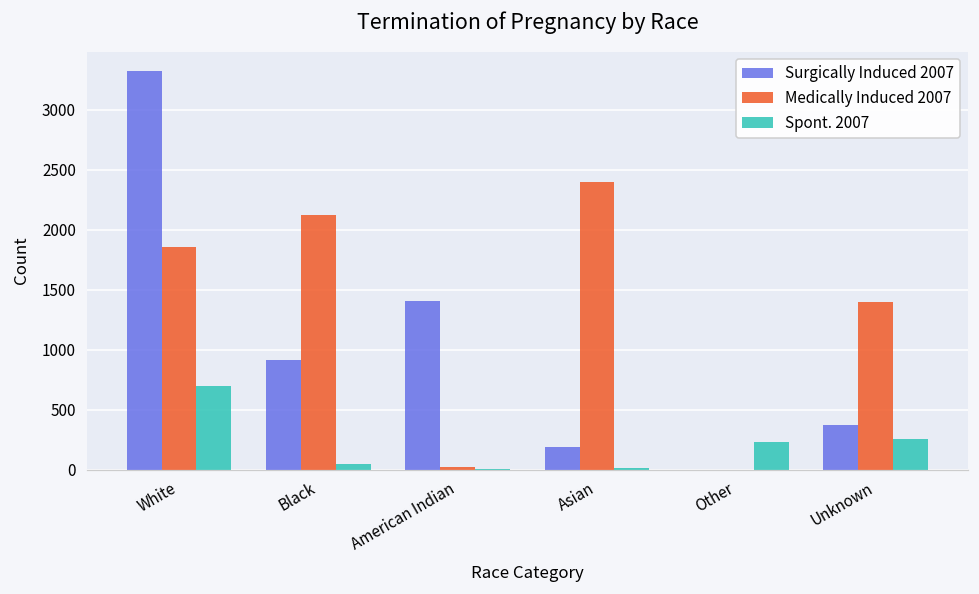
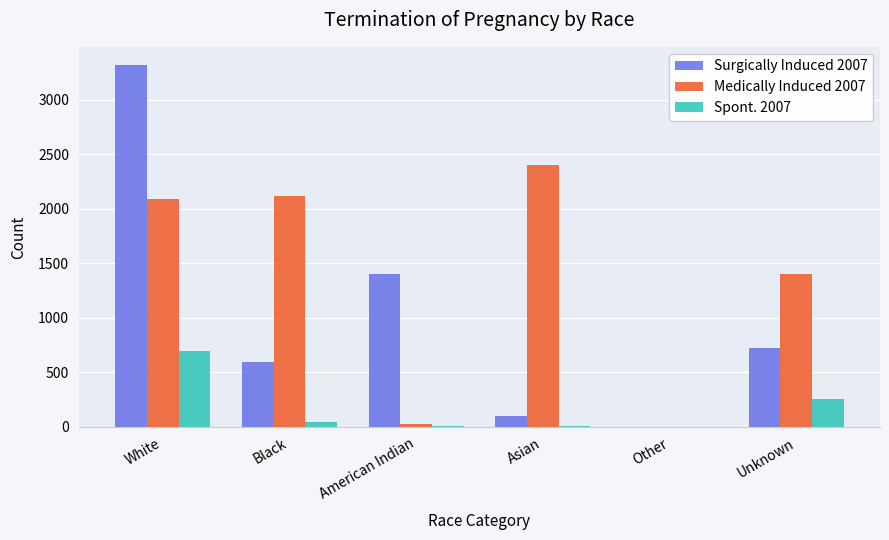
Medically Induced 2007, White: 1860 -> 2090
Surgically Induced 2007, Black: 910 -> 590
Surgically Induced 2007, Asian: 190 -> 100
Spont. 2007, Other: 230 -> 0
Surgically Induced 2007, Unknown: 370 -> 730
